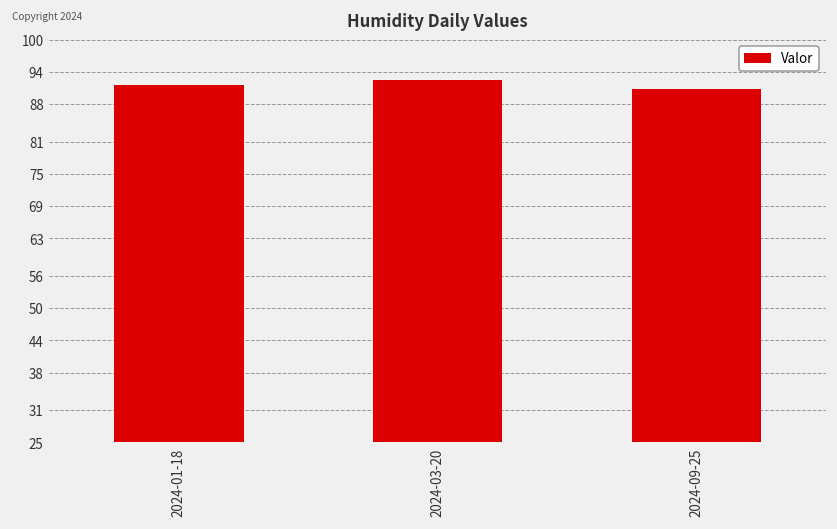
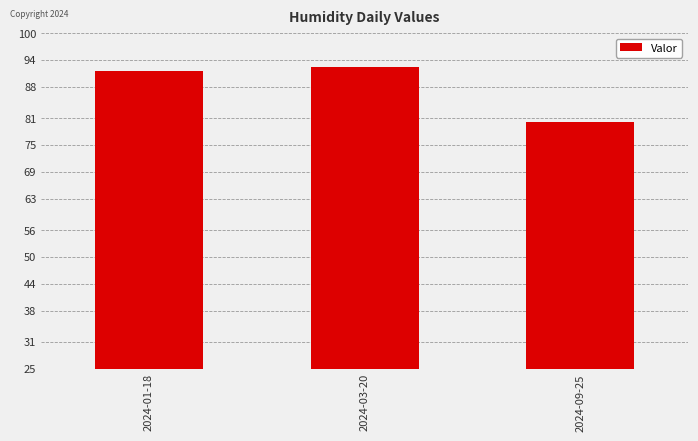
2024-09-25: 91 -> 80
